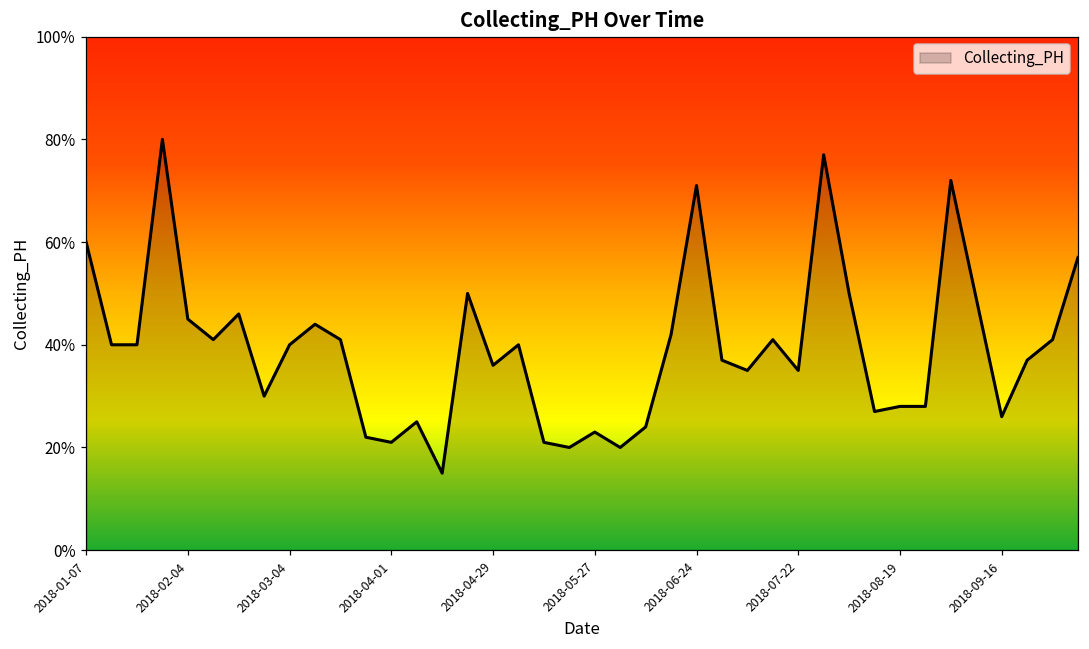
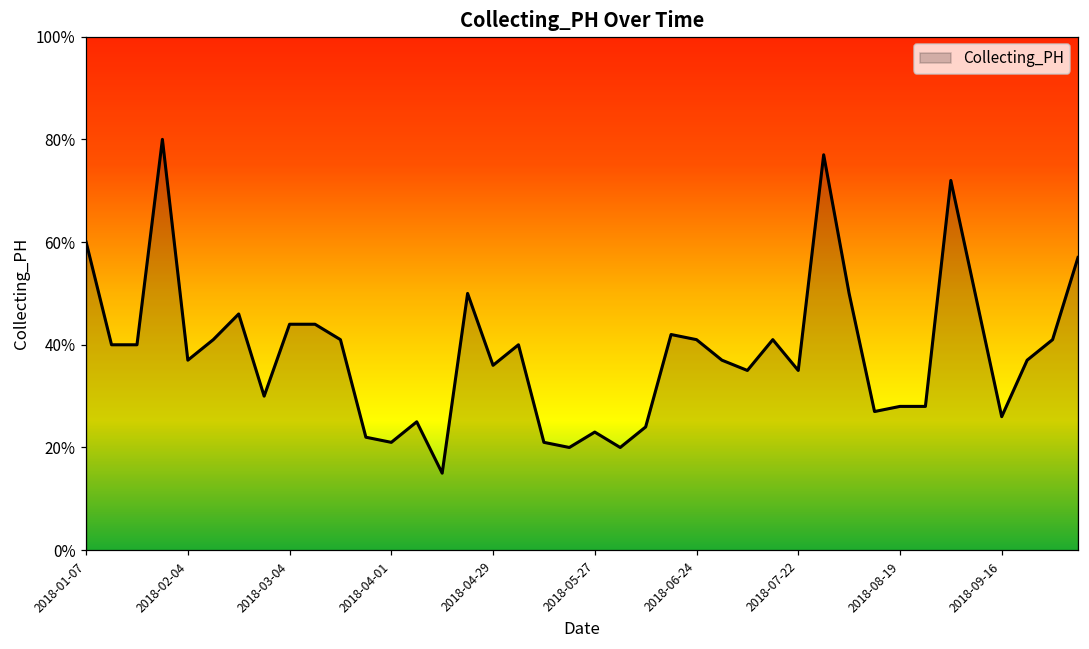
2018-02-04: 45% -> 37%
2018-03-04: 40% -> 44%
2018-06-24: 71% -> 41%
